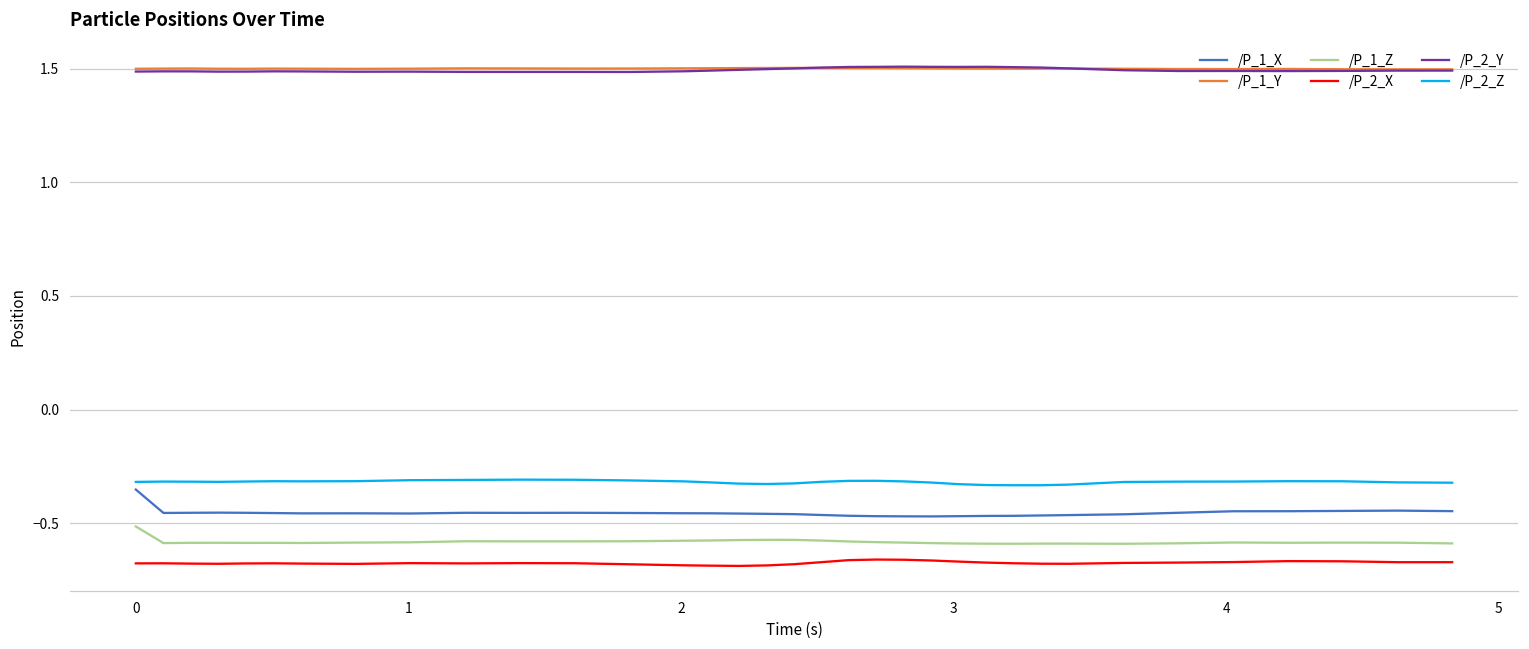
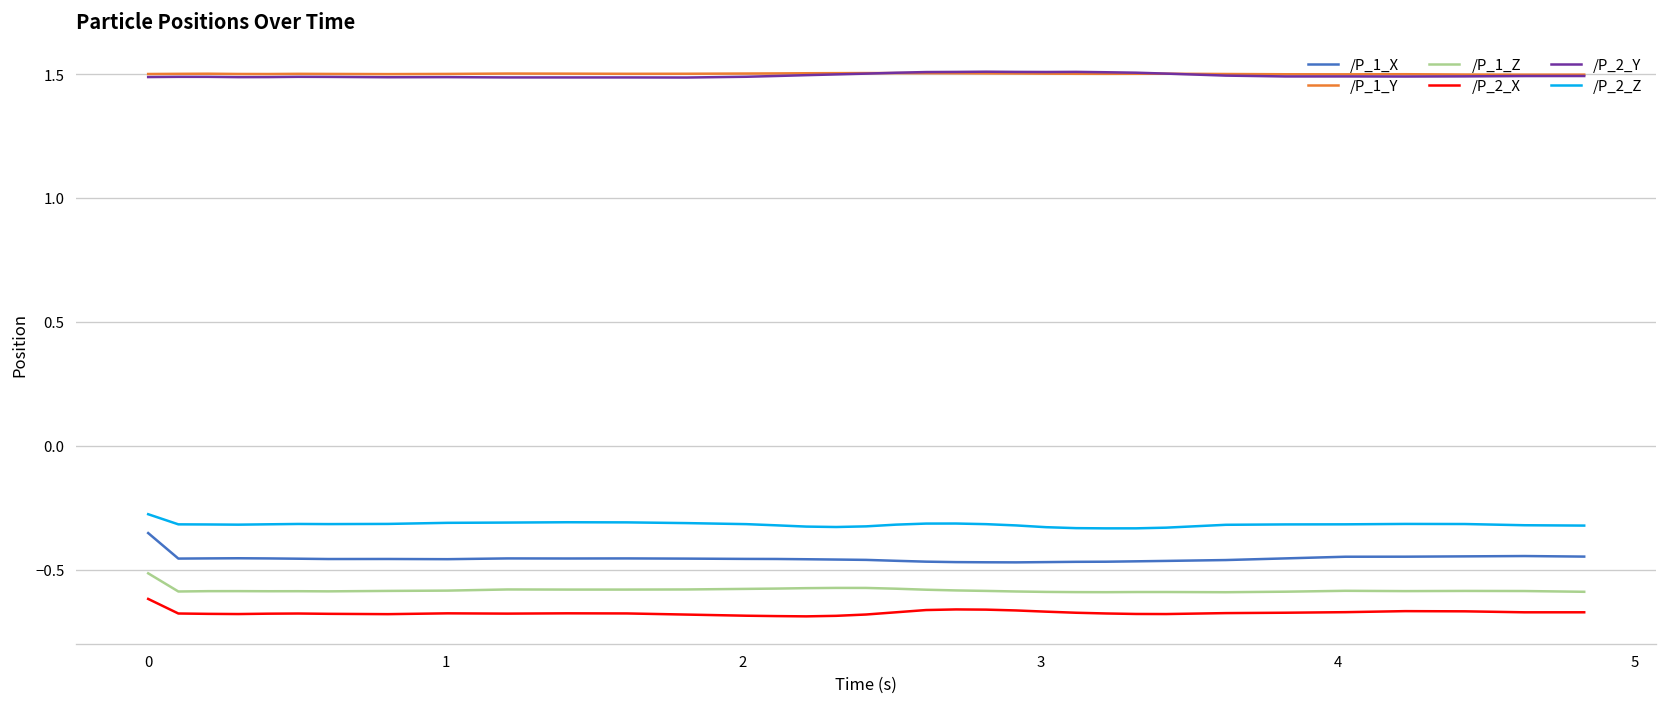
/P_2_X, 0: -0.68 -> -0.62
/P_2_Z, 0: -0.32 -> -0.28
